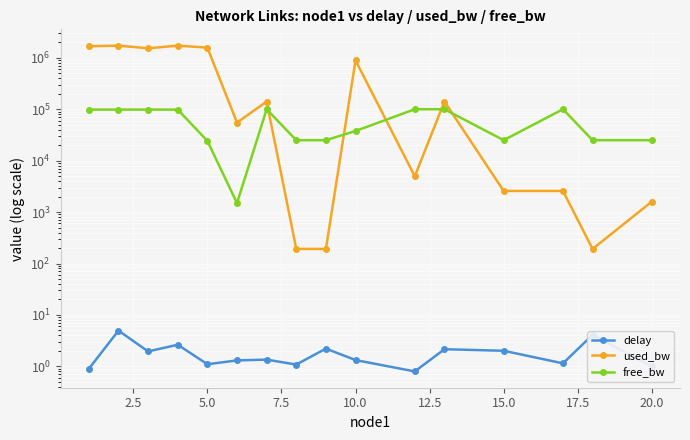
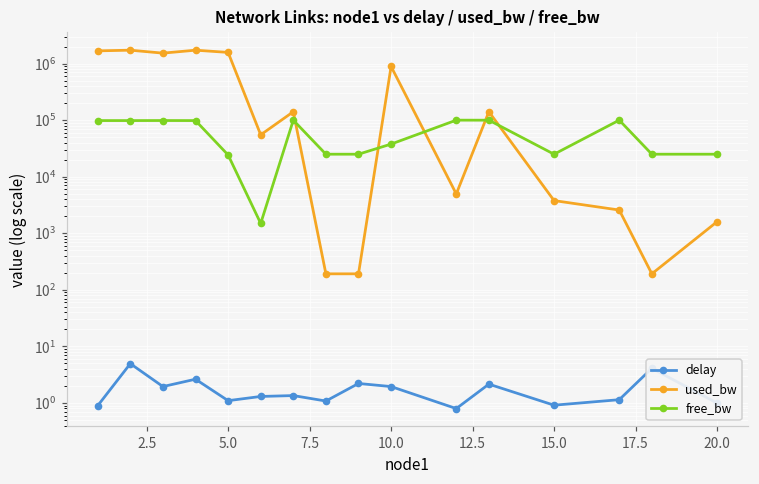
delay, 10.0: 1.3 -> 2.0
delay, 15.0: 2.0 -> 0.9
used_bw, 15.0: 3000 -> 4000
